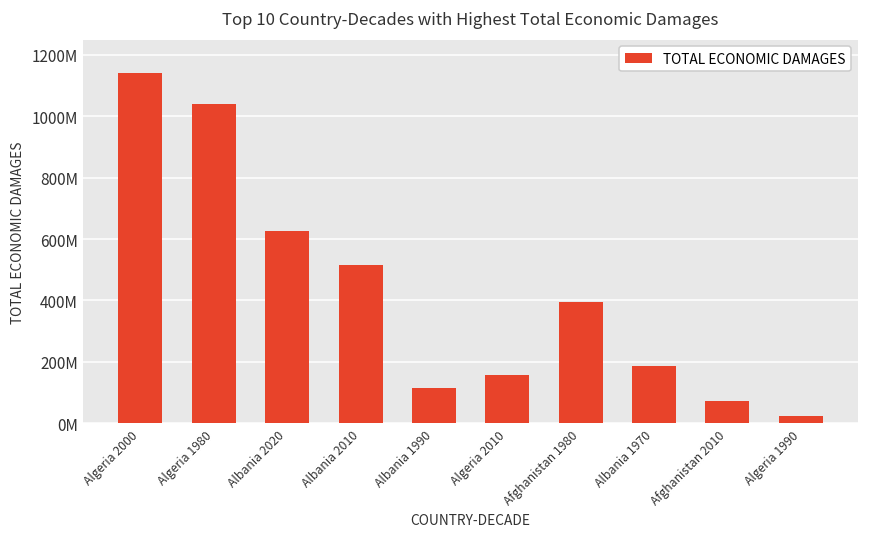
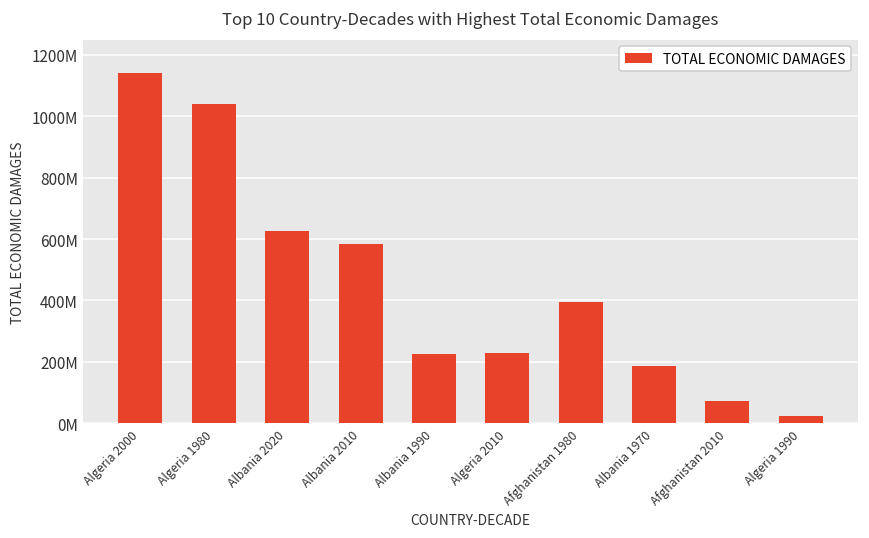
Albania 2010: 520000000 -> 580000000
Albania 1990: 120000000 -> 230000000
Algeria 2010: 160000000 -> 230000000
